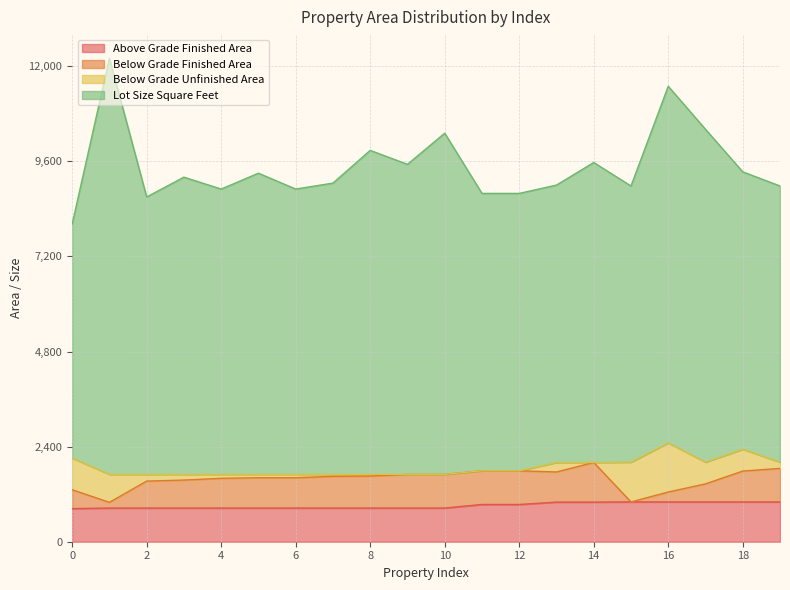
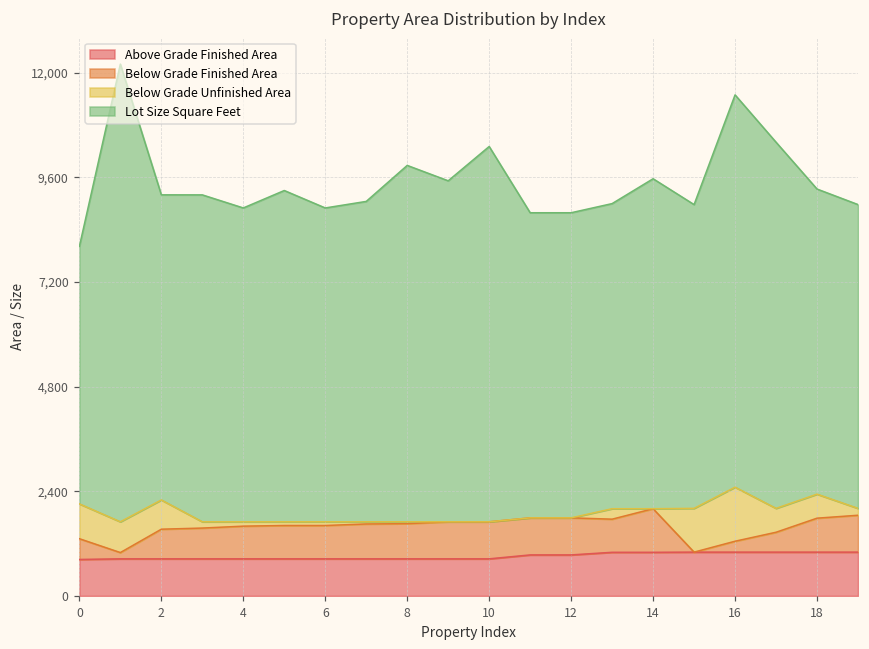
Below Grade Unfinished Area, 2: 200 -> 700
